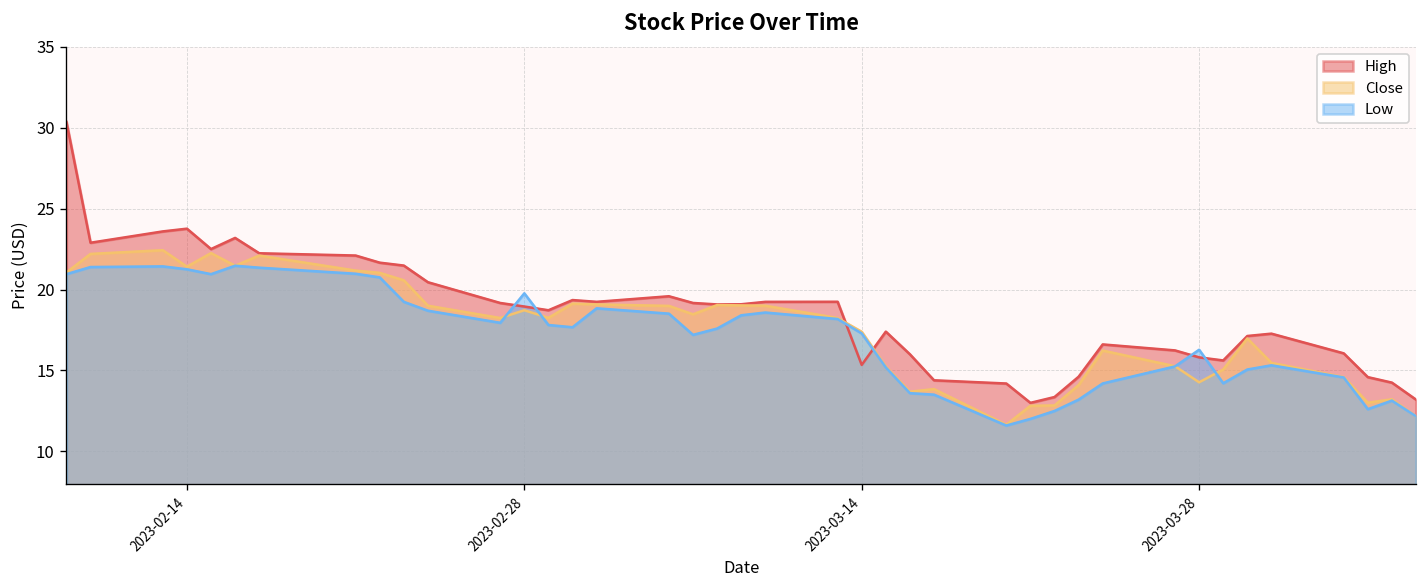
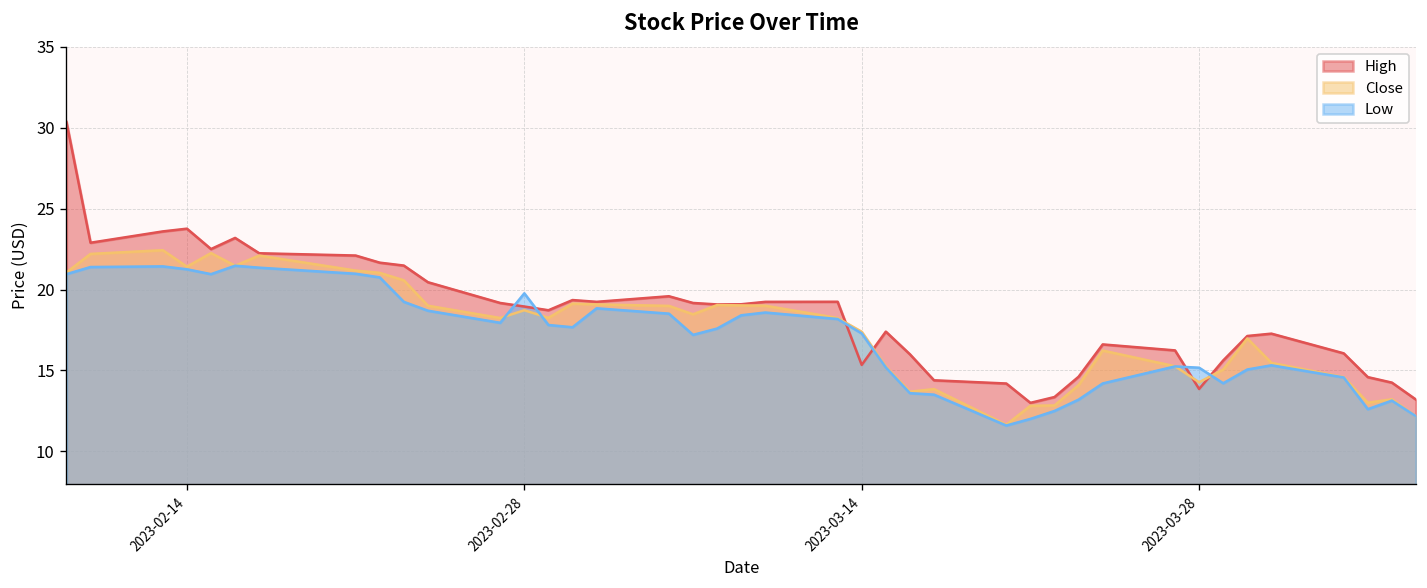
High, 2023-03-28: 15.8 -> 13.9
Low, 2023-03-28: 16.3 -> 15.2
